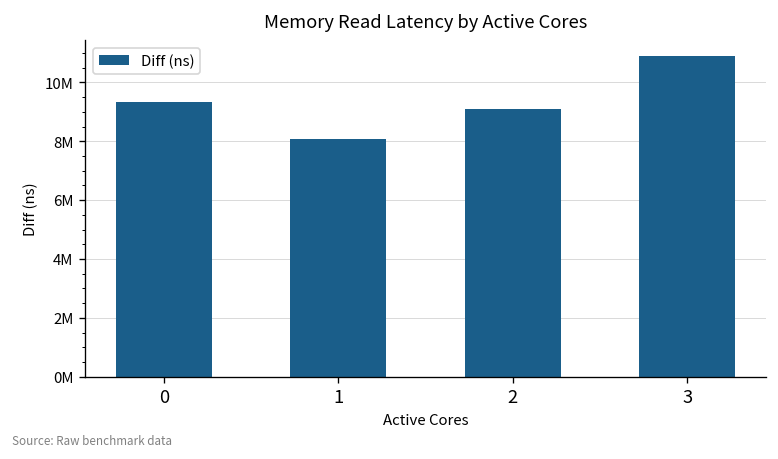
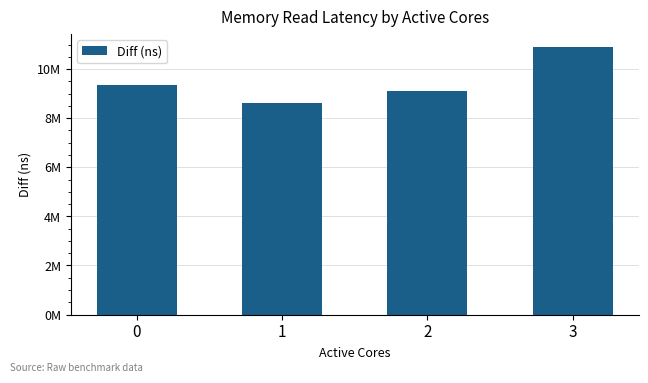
1: 8100000 -> 8600000
